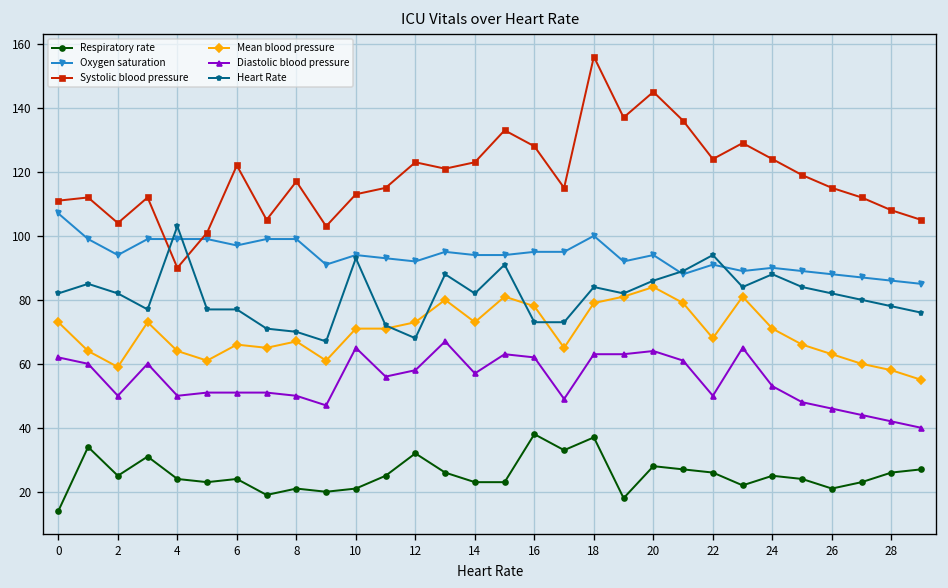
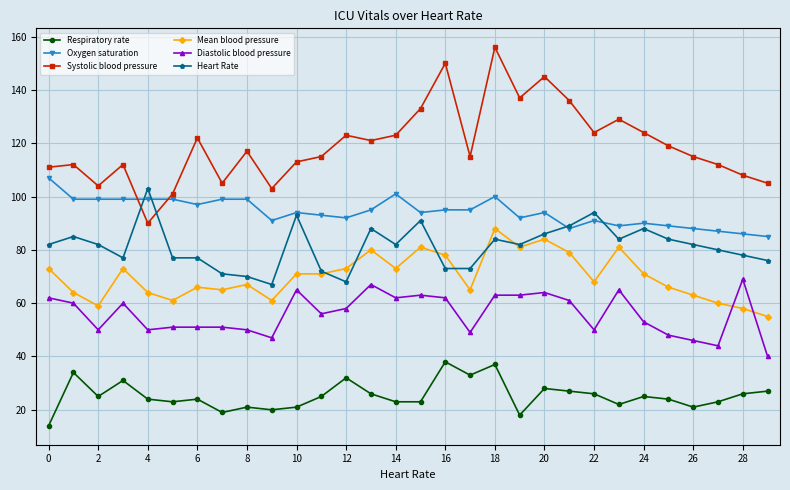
Oxygen saturation, 2: 94 -> 99
Oxygen saturation, 14: 94 -> 101
Diastolic blood pressure, 14: 57 -> 62
Systolic blood pressure, 16: 128 -> 150
Mean blood pressure, 18: 79 -> 88
Diastolic blood pressure, 28: 42 -> 69
